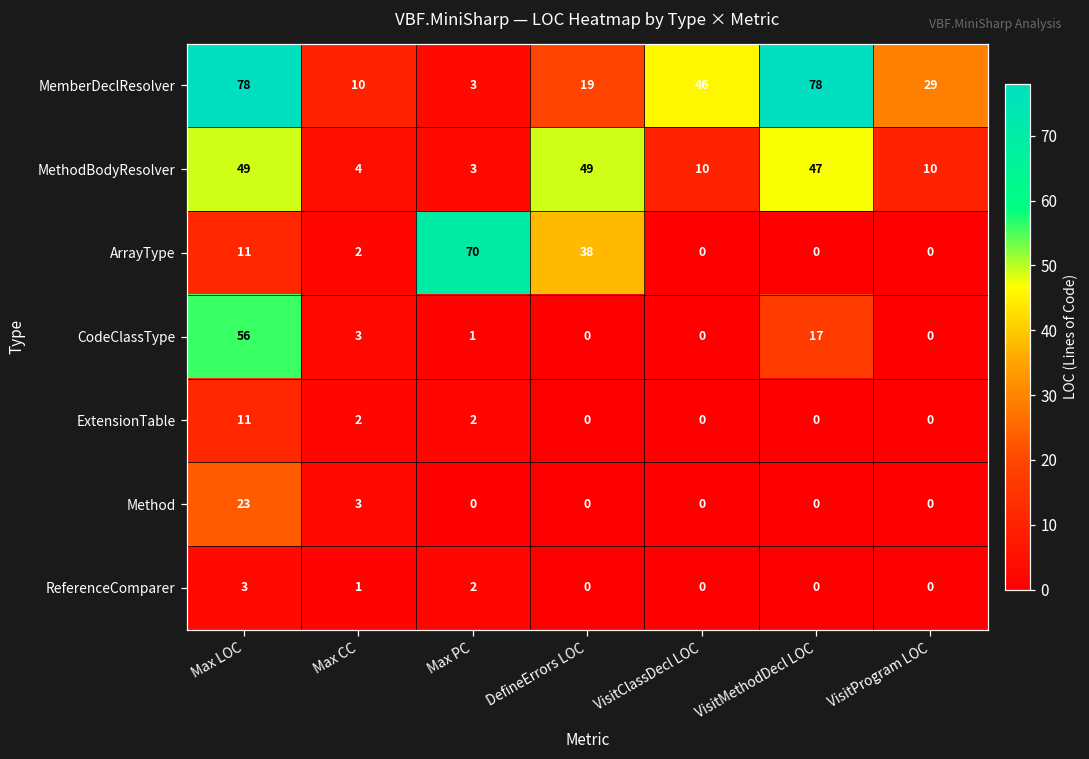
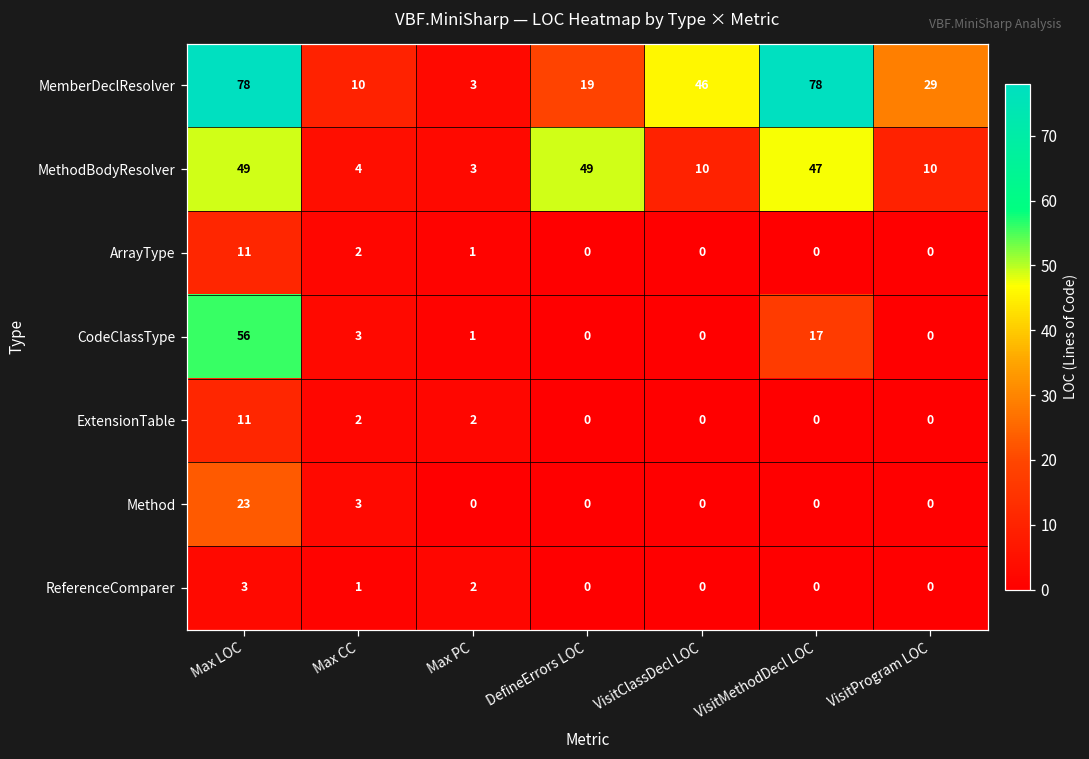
ArrayType, Max PC: 70 -> 1
ArrayType, DefineErrors LOC: 38 -> 0
